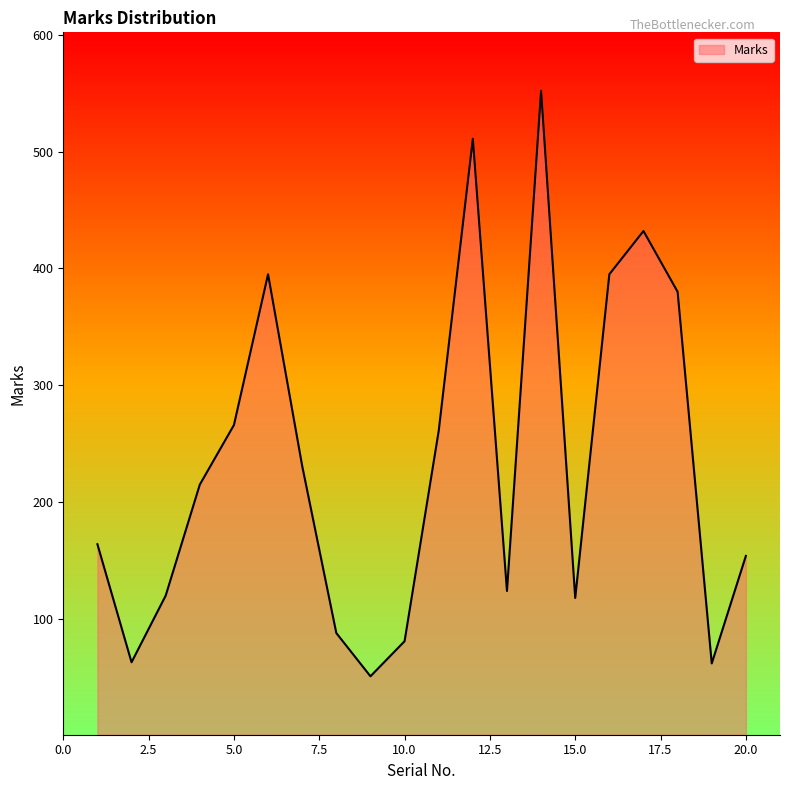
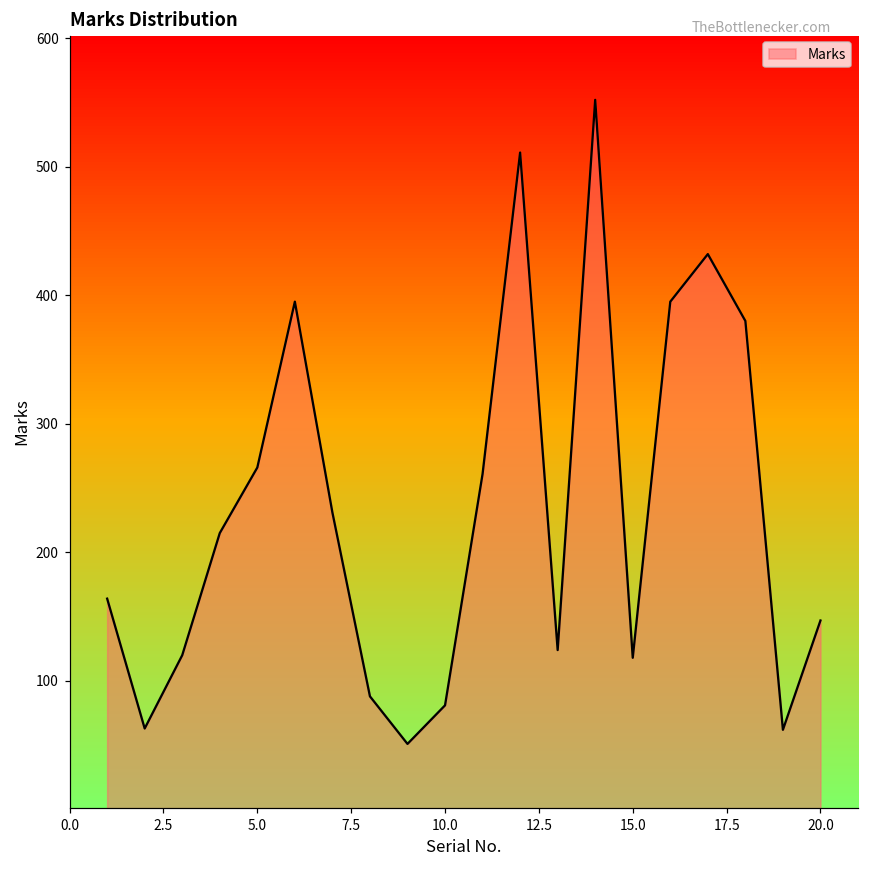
20.0: 154 -> 147
